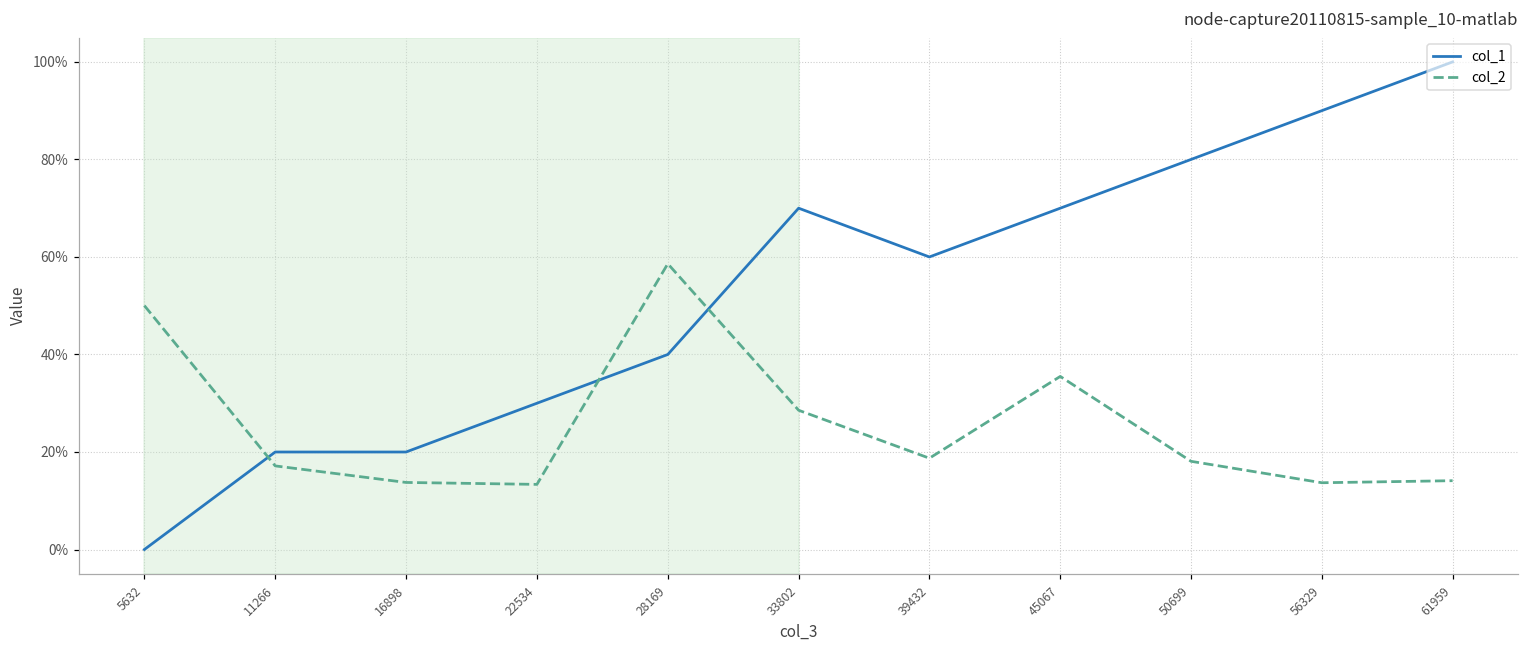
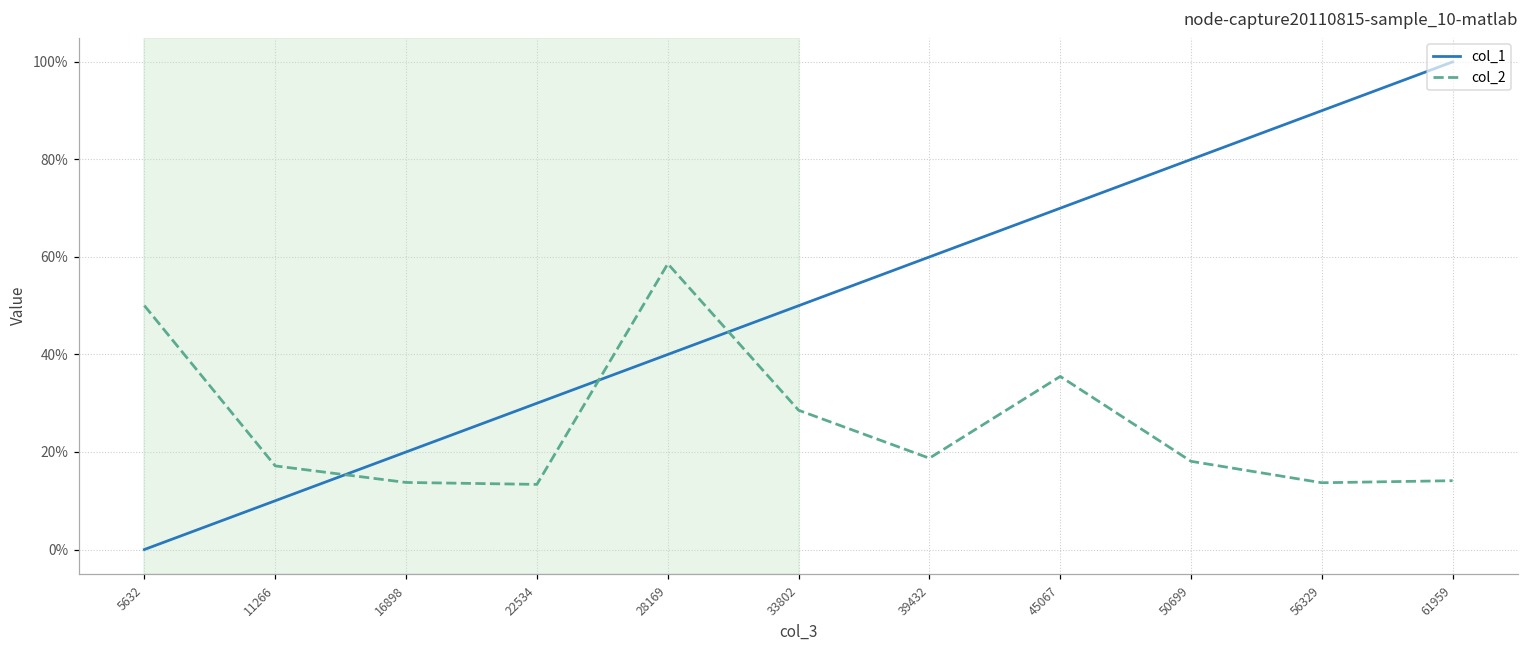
col_1, 11266: 20% -> 10%
col_1, 33802: 70% -> 50%
